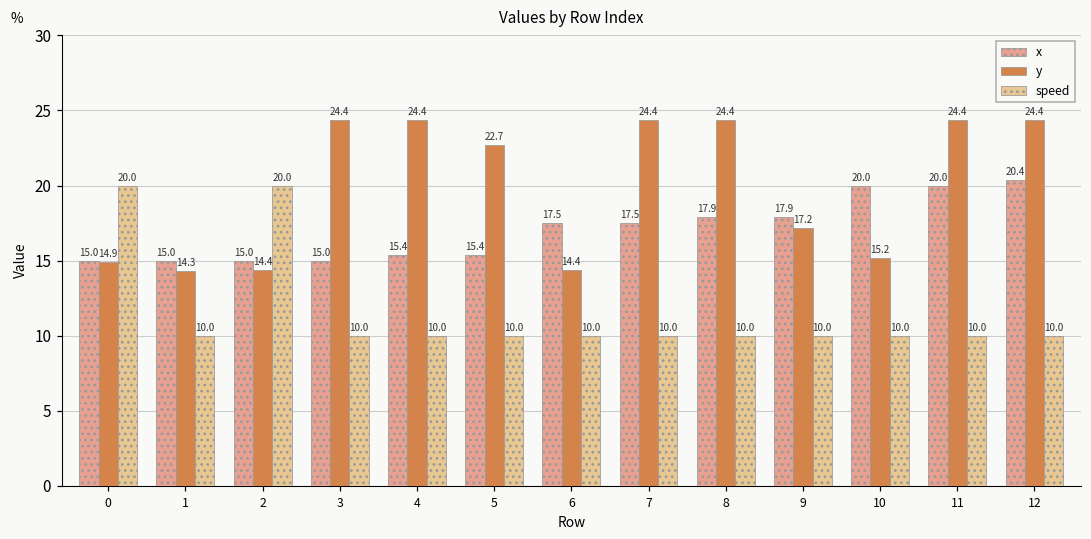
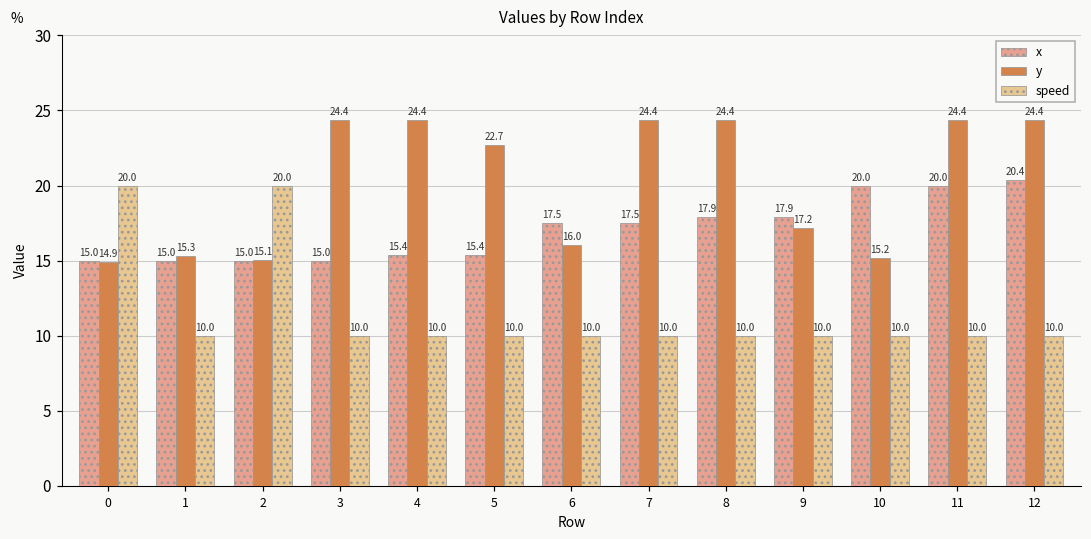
y, 1: 14.3 -> 15.3
y, 2: 14.4 -> 15.1
y, 6: 14.4 -> 16.0
